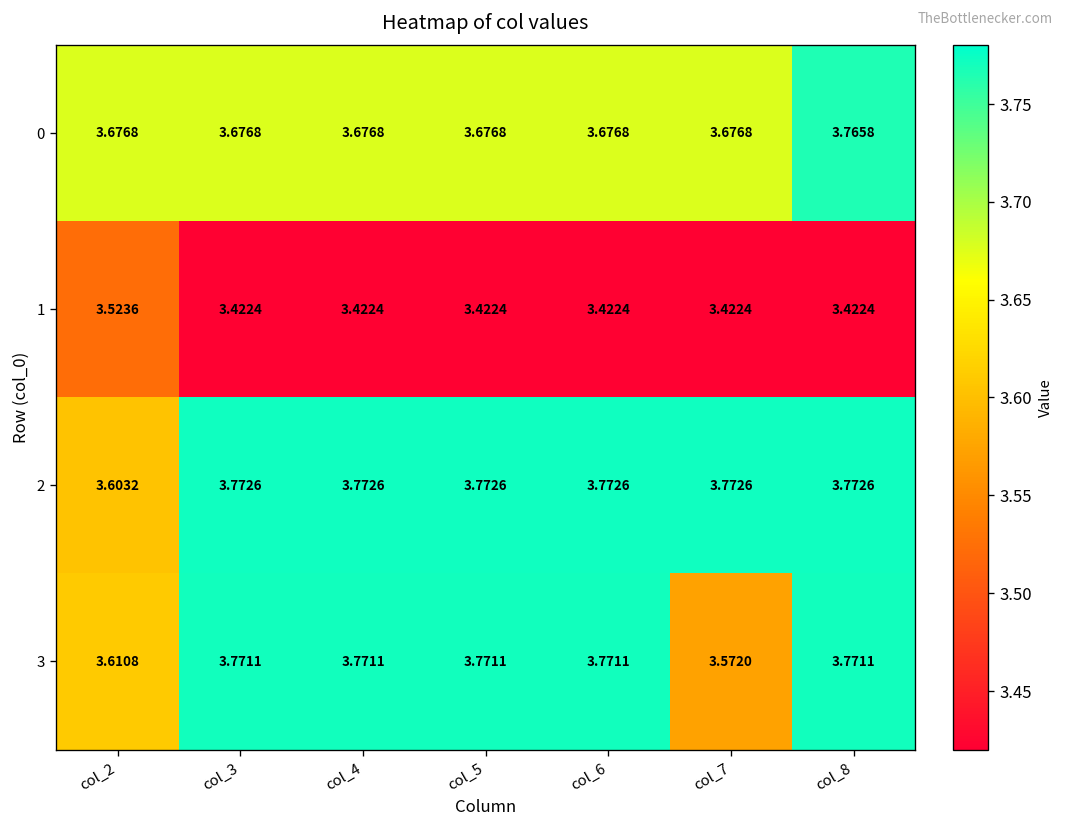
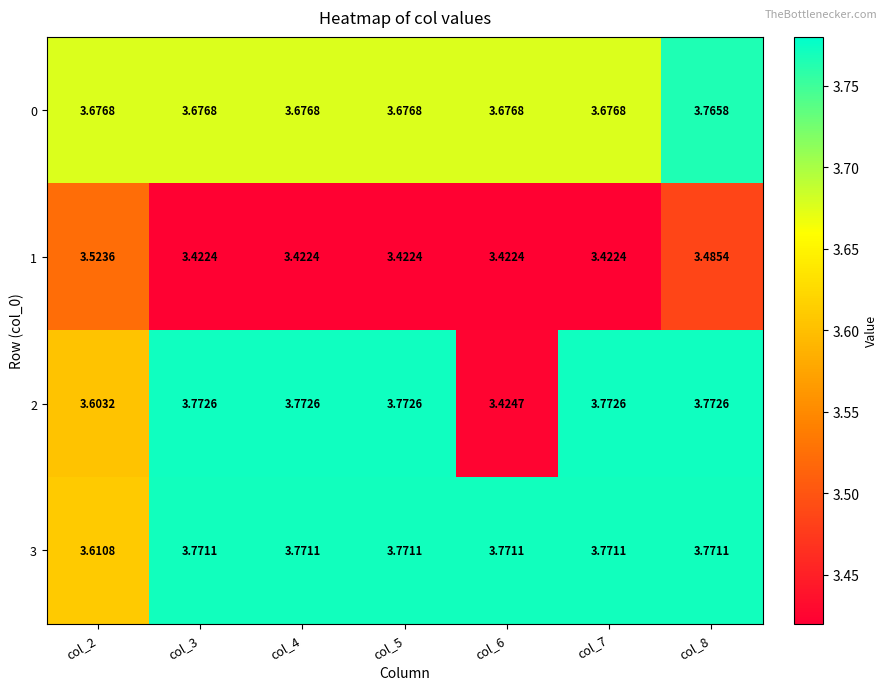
1, col_8: 3.4224 -> 3.4854
2, col_6: 3.7726 -> 3.4247
3, col_7: 3.5720 -> 3.7711
